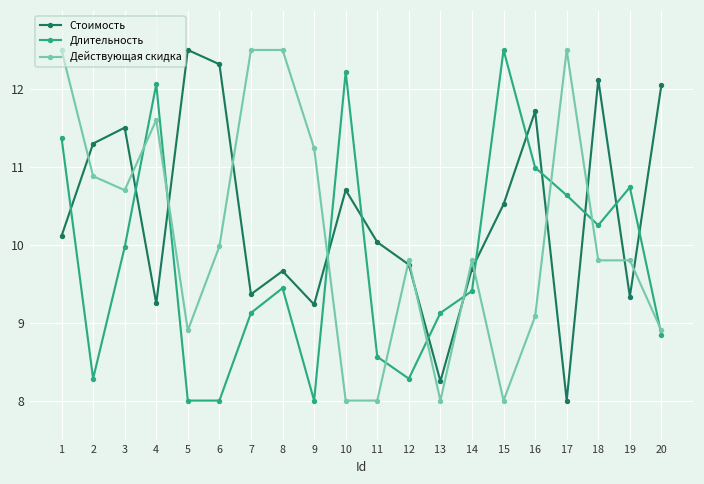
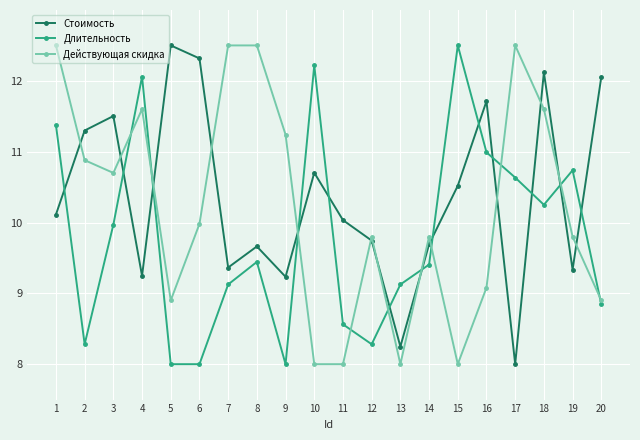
Действующая скидка, 18: 9.8 -> 11.6
